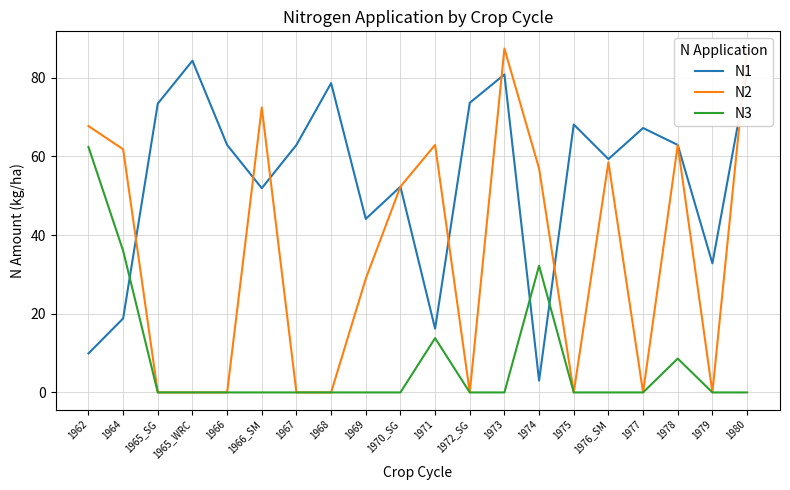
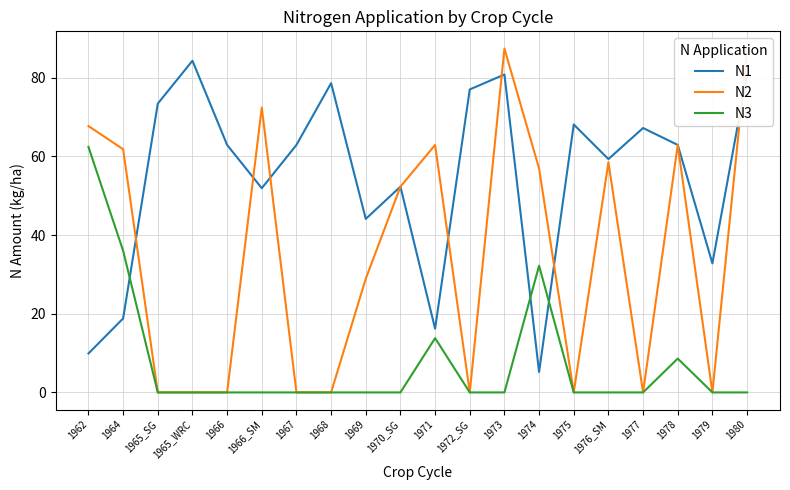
N1, 1972_SG: 74 -> 77
N1, 1974: 3 -> 5
